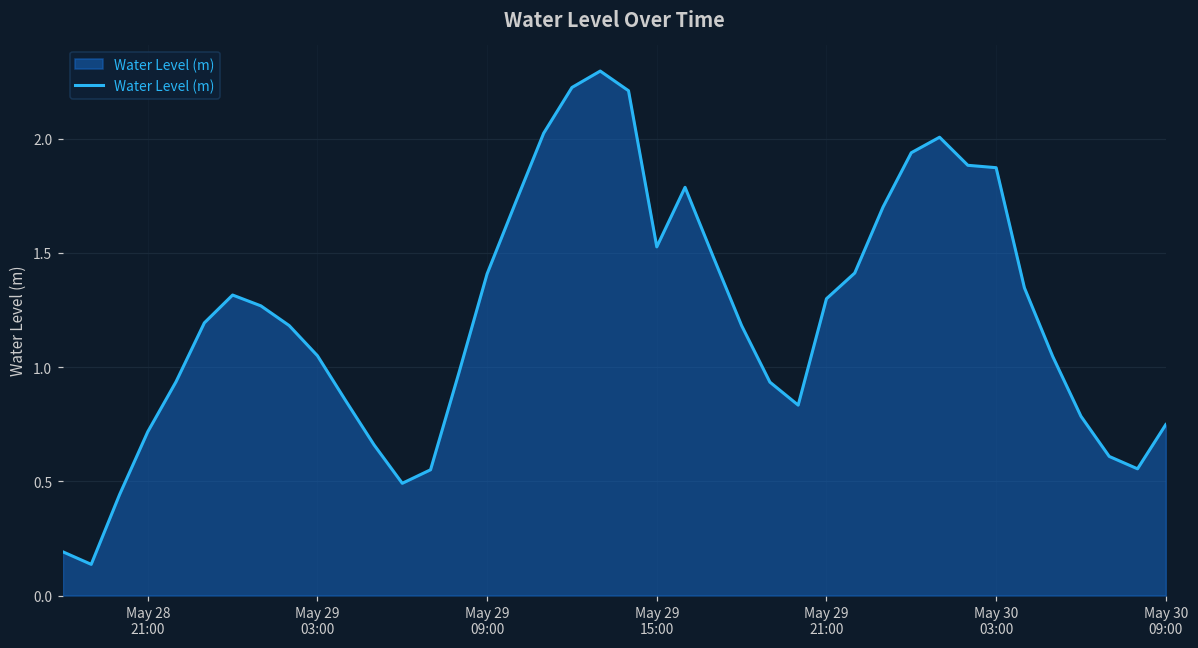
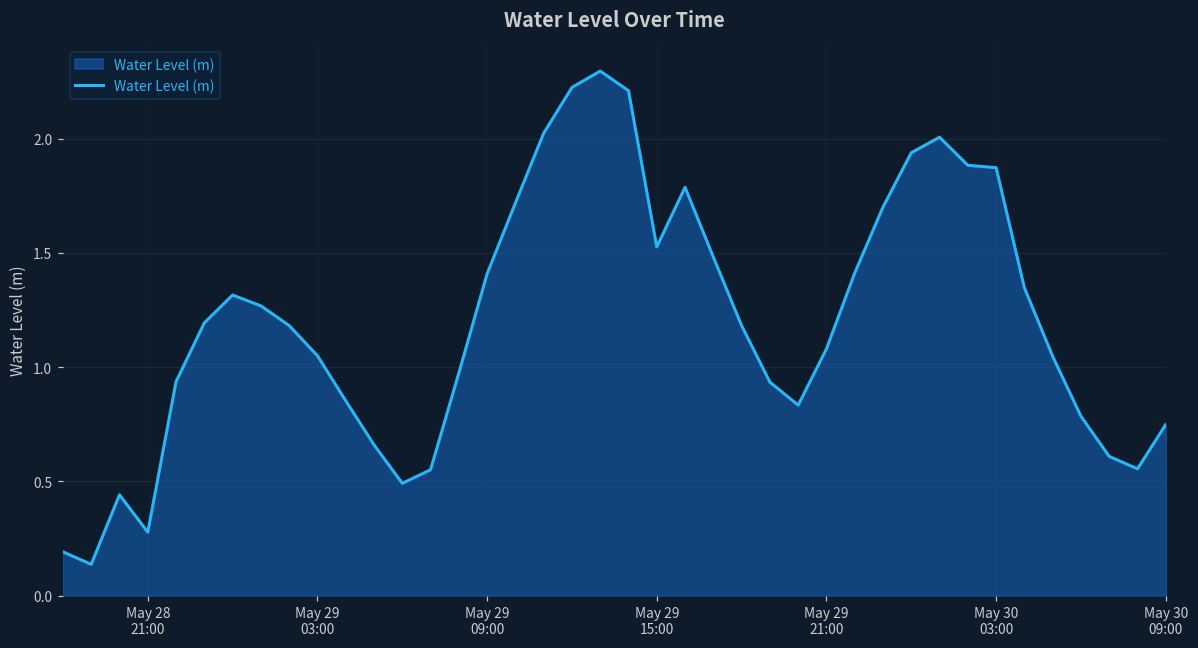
May 28 21:00: 0.72 -> 0.28
May 29 21:00: 1.30 -> 1.08
